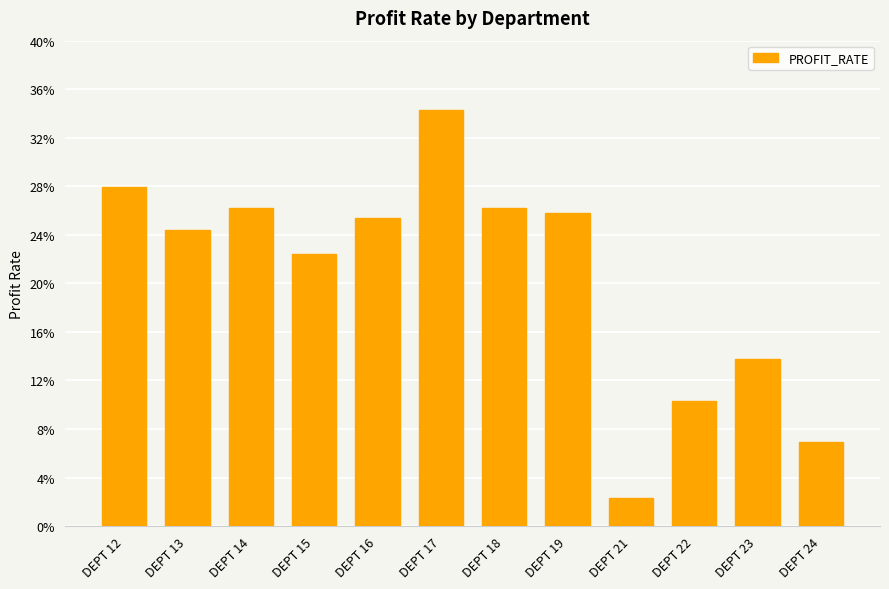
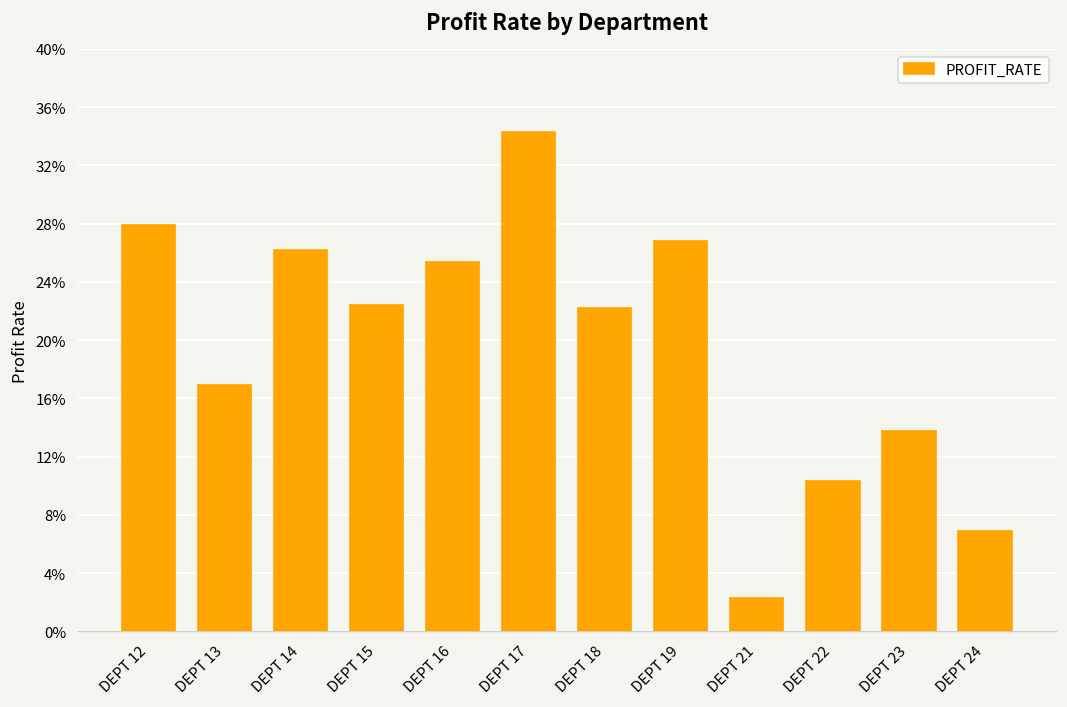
DEPT 13: 24.4% -> 16.9%
DEPT 18: 26.2% -> 22.2%
DEPT 19: 25.8% -> 26.8%
